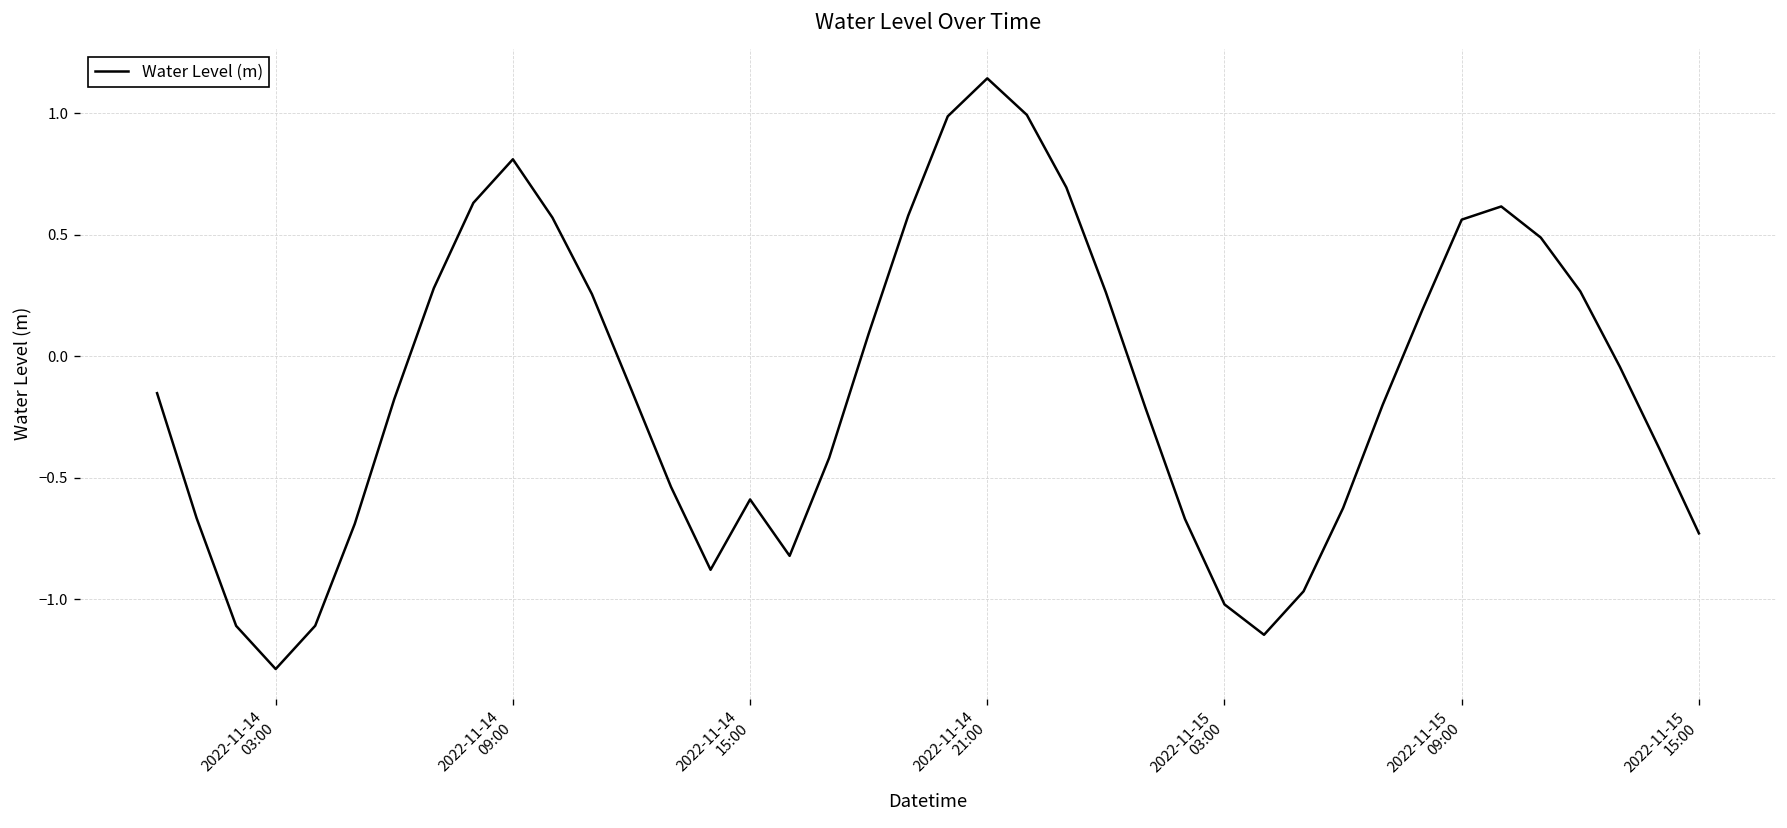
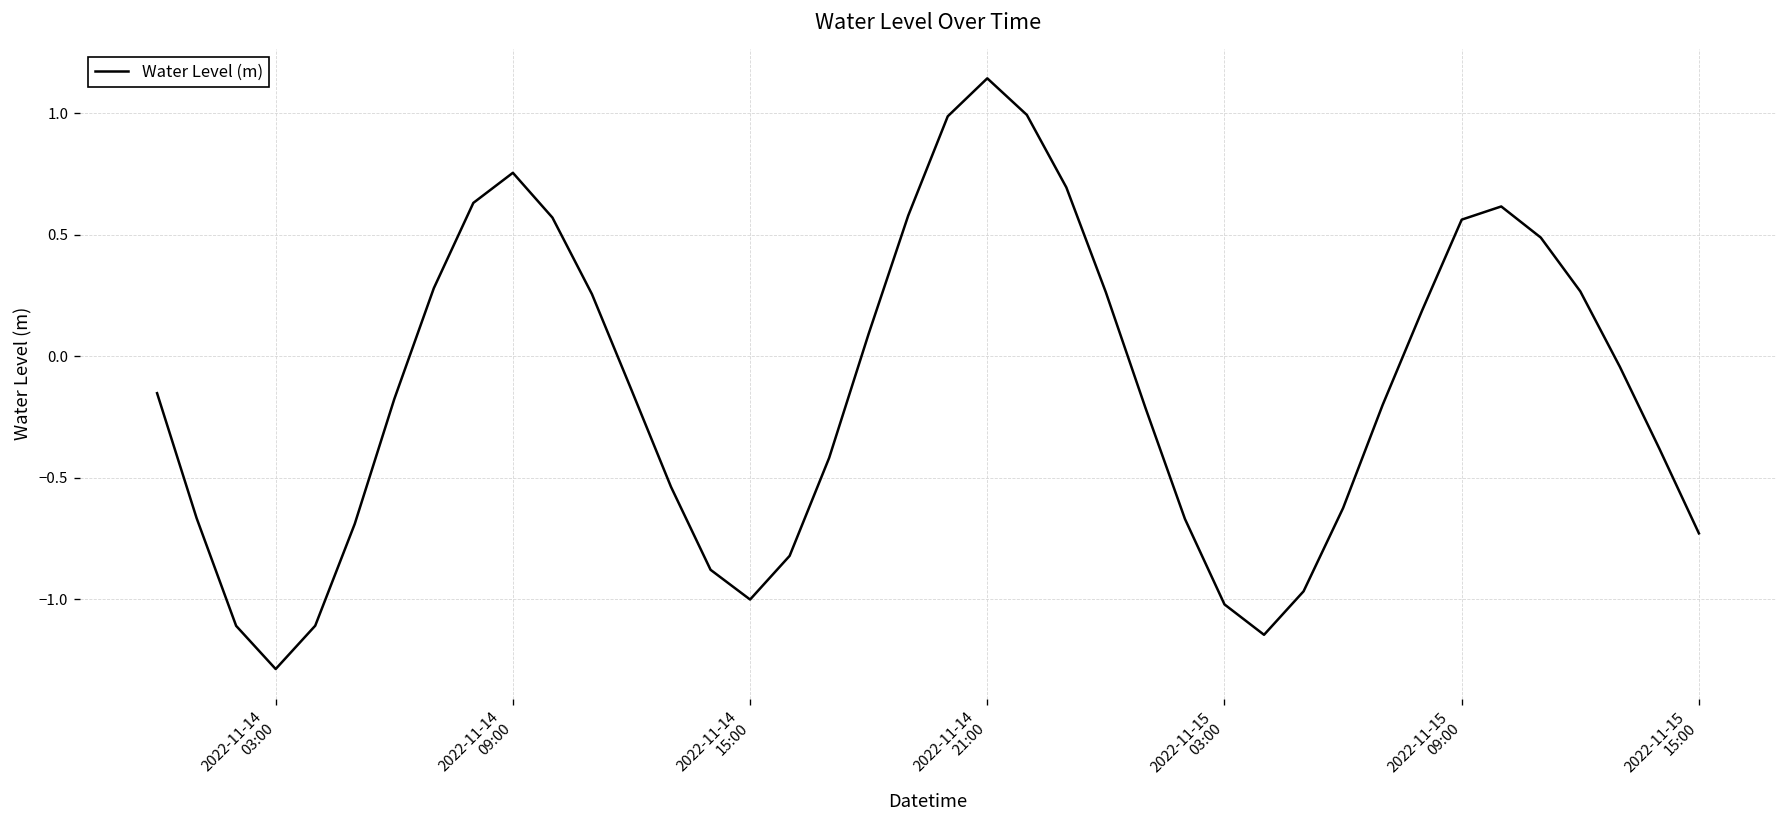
2022-11-14 09:00: 0.81 -> 0.75
2022-11-14 15:00: -0.59 -> -1.00
